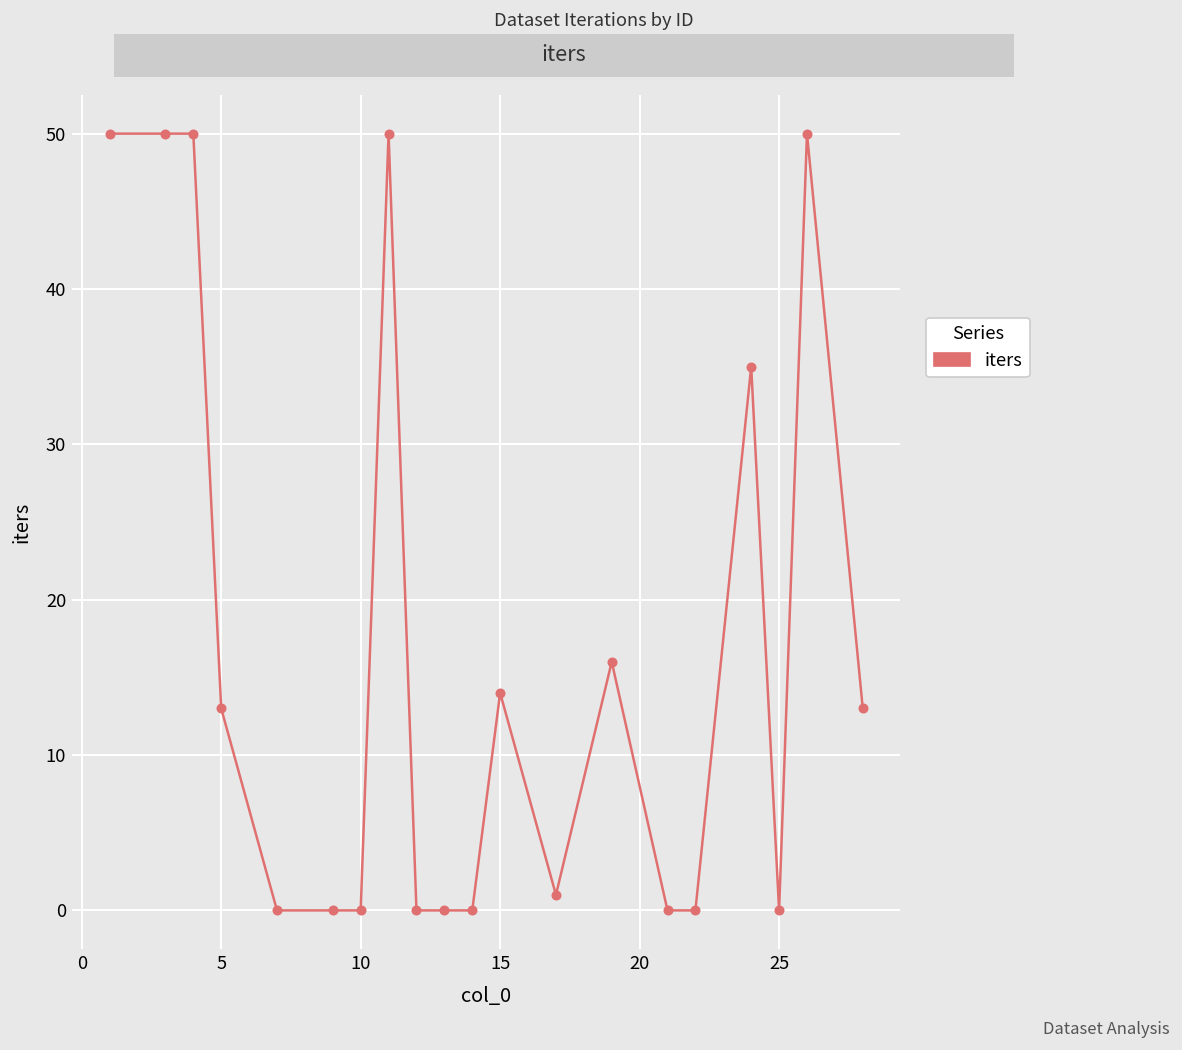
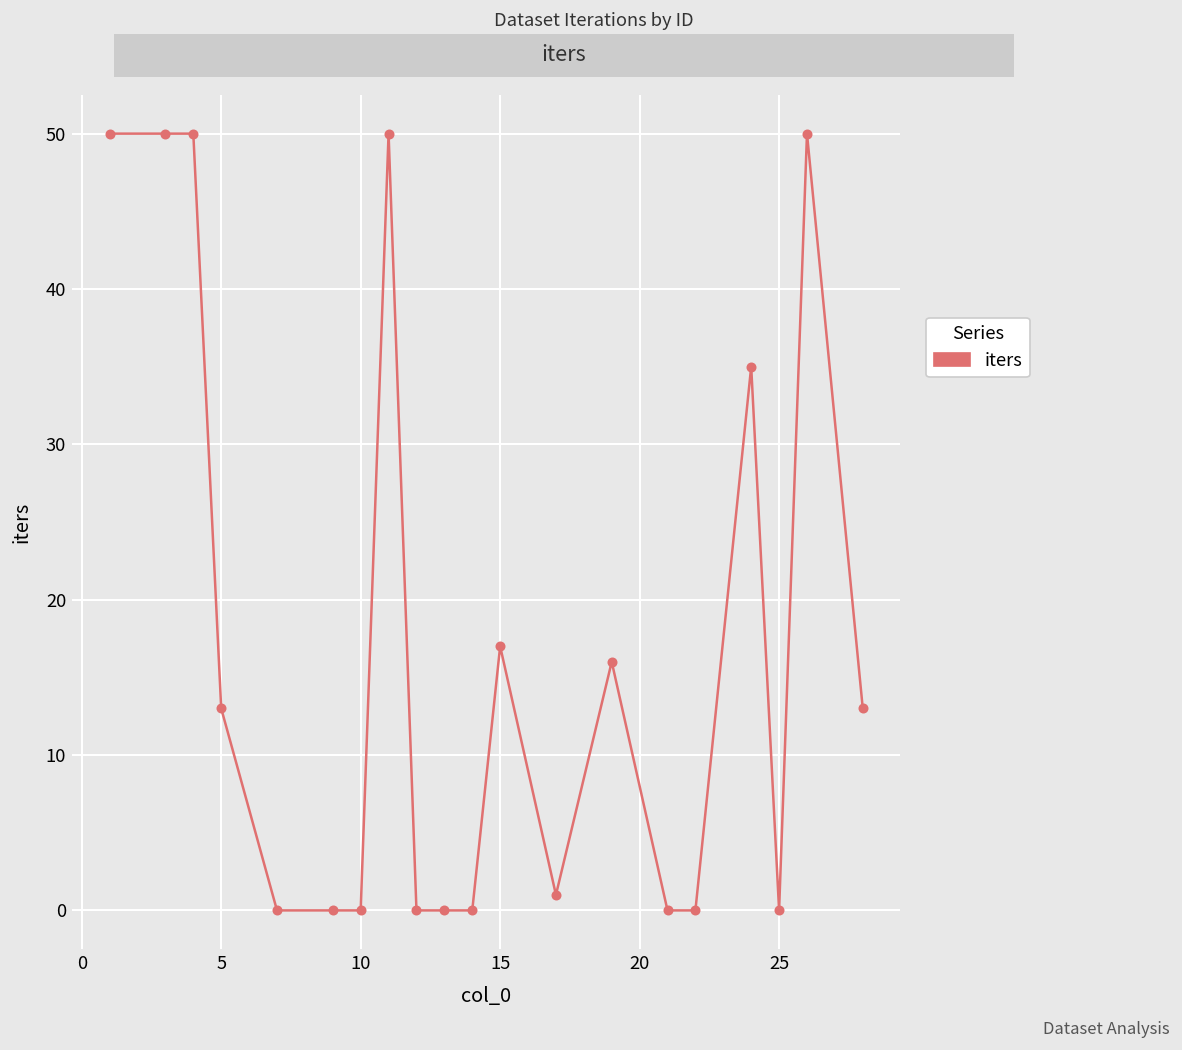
15: 14 -> 17
